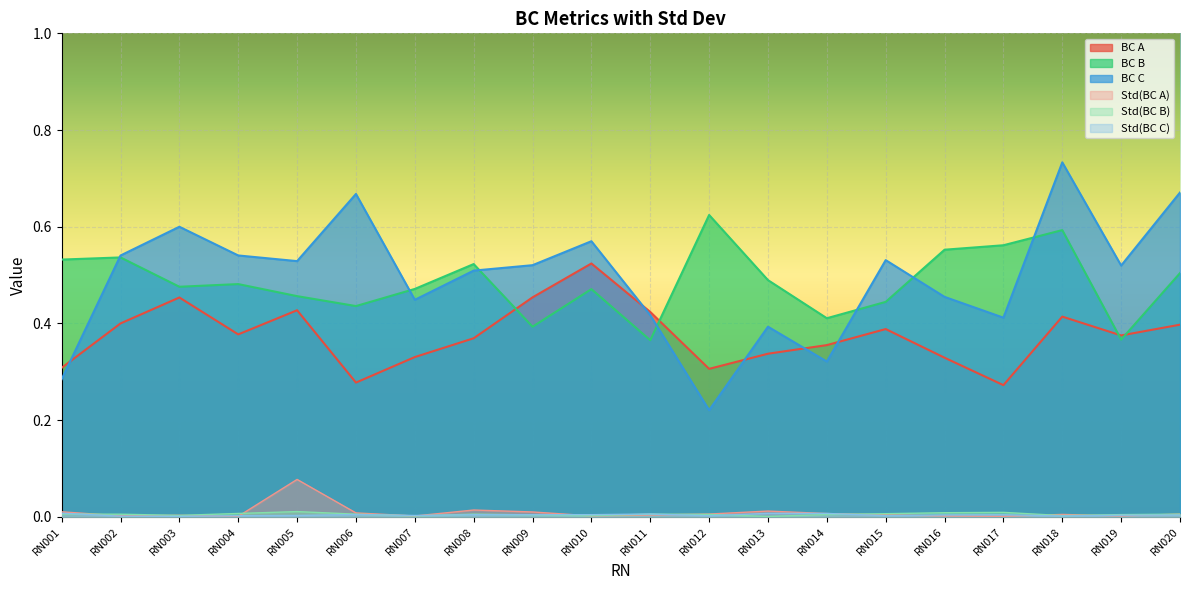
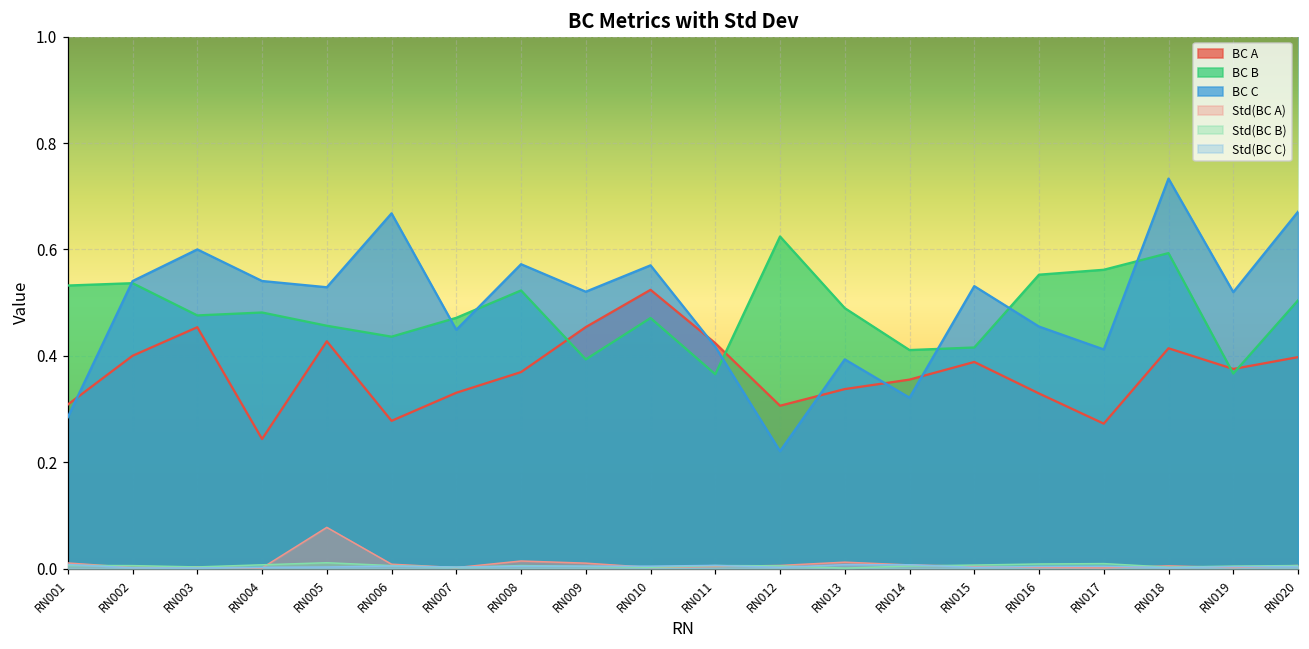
BC A, RN004: 0.38 -> 0.24
BC C, RN008: 0.51 -> 0.57
BC B, RN015: 0.44 -> 0.42
